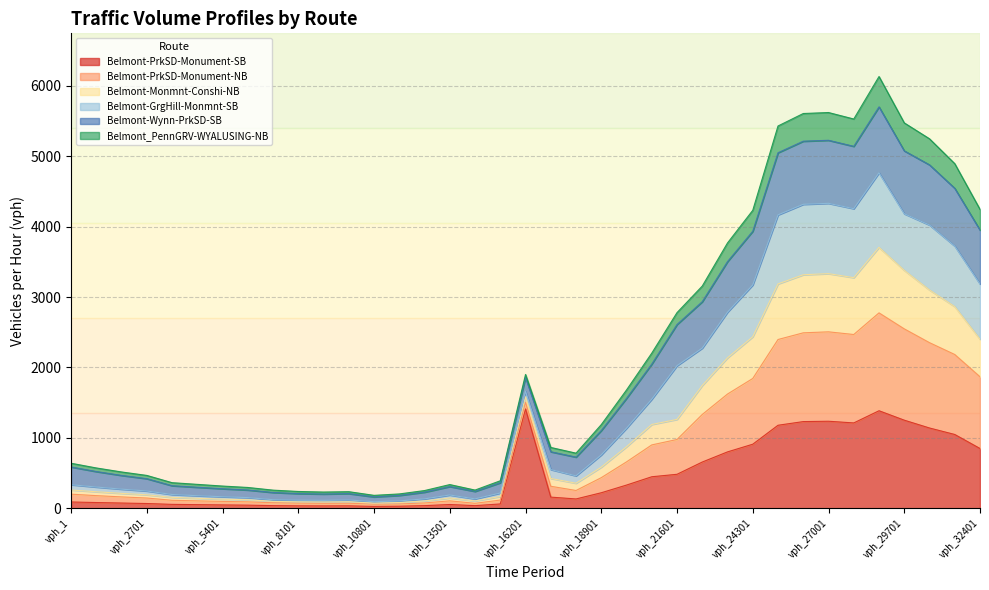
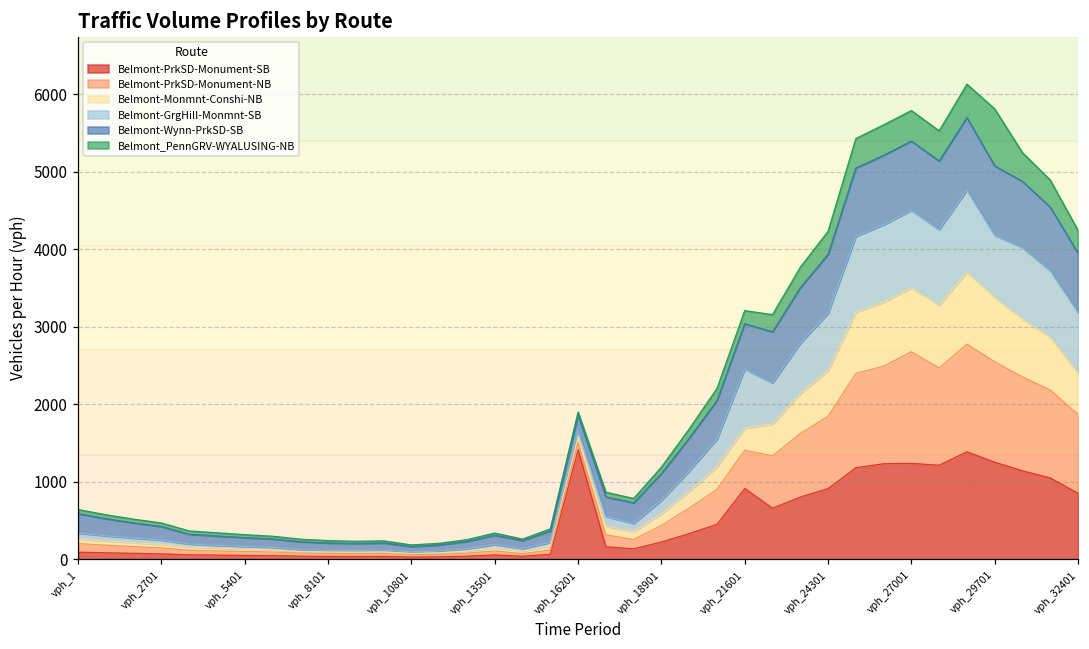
Belmont-PrkSD-Monument-SB, vph_21601: 500 -> 900
Belmont-PrkSD-Monument-NB, vph_27001: 1300 -> 1400
Belmont_PennGRV-WYALUSING-NB, vph_29701: 400 -> 700
